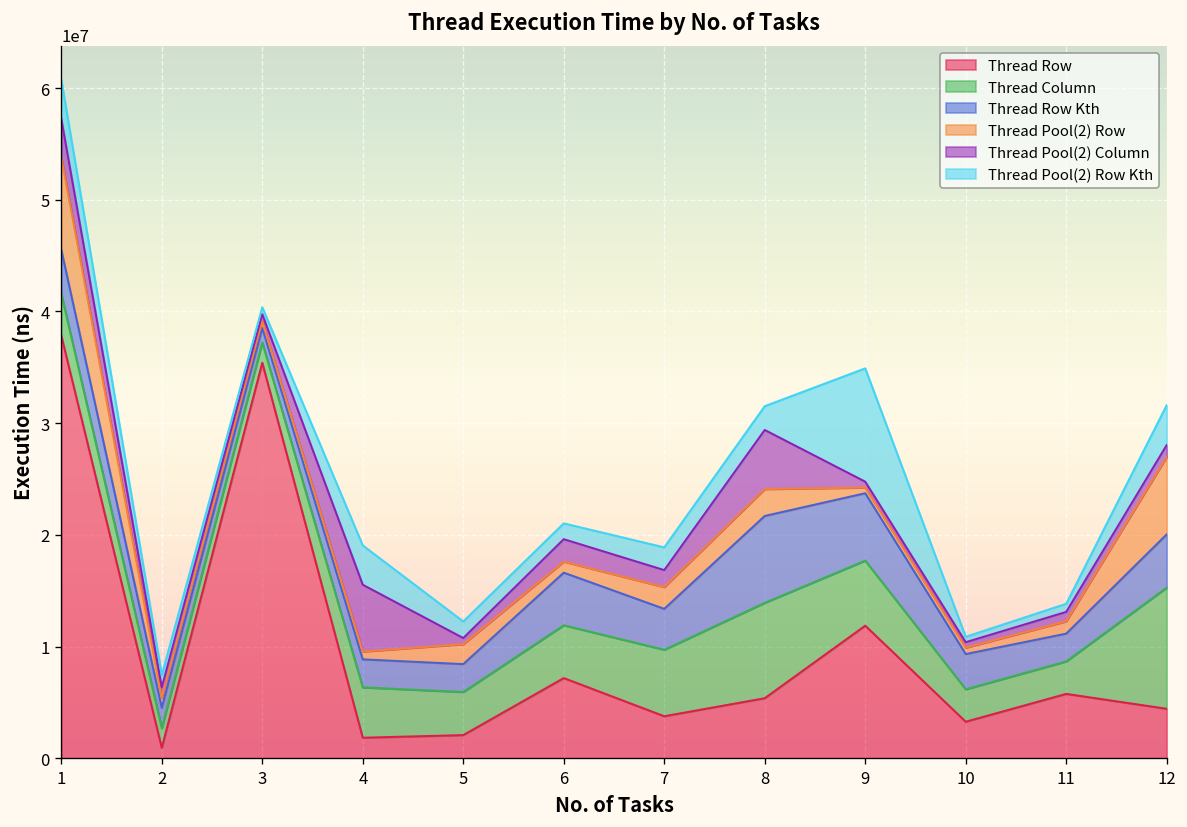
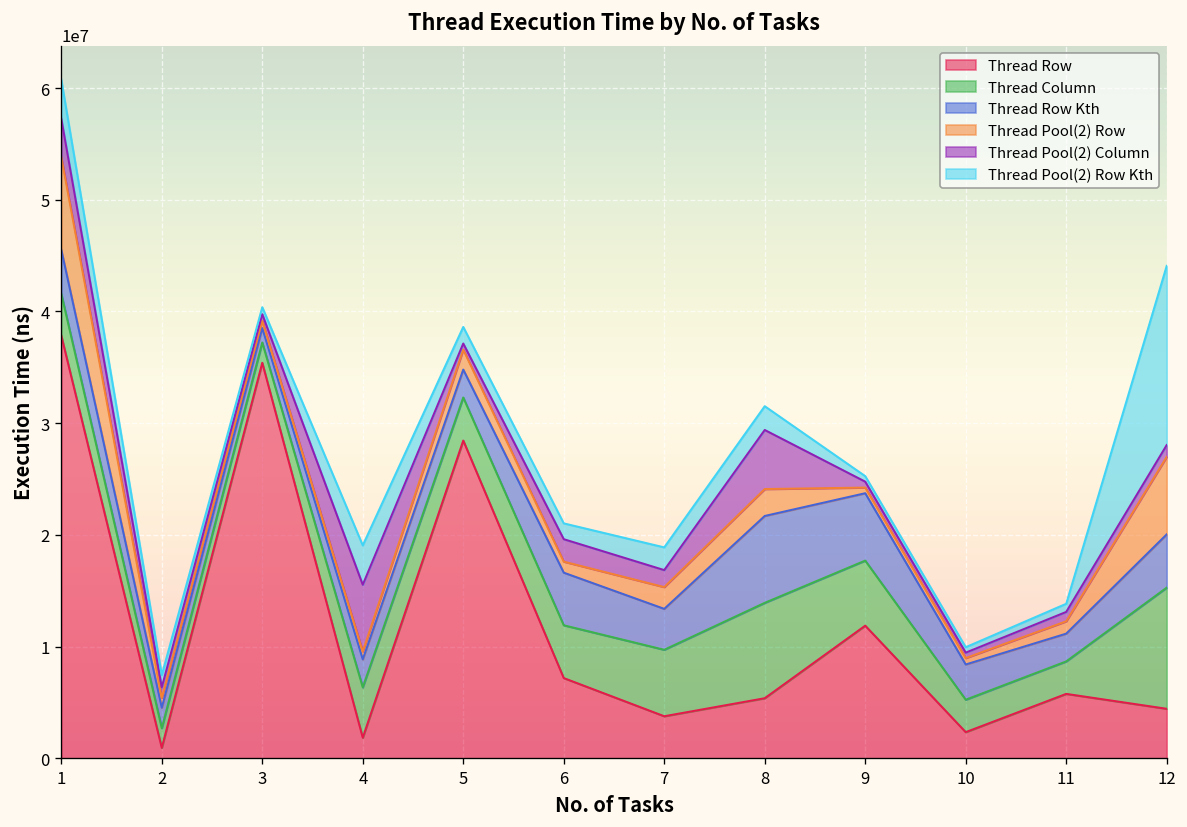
Thread Row, 5: 2000000 -> 28000000
Thread Pool(2) Row Kth, 9: 10000000 -> 0
Thread Row, 10: 3000000 -> 2000000
Thread Pool(2) Row Kth, 12: 4000000 -> 16000000
